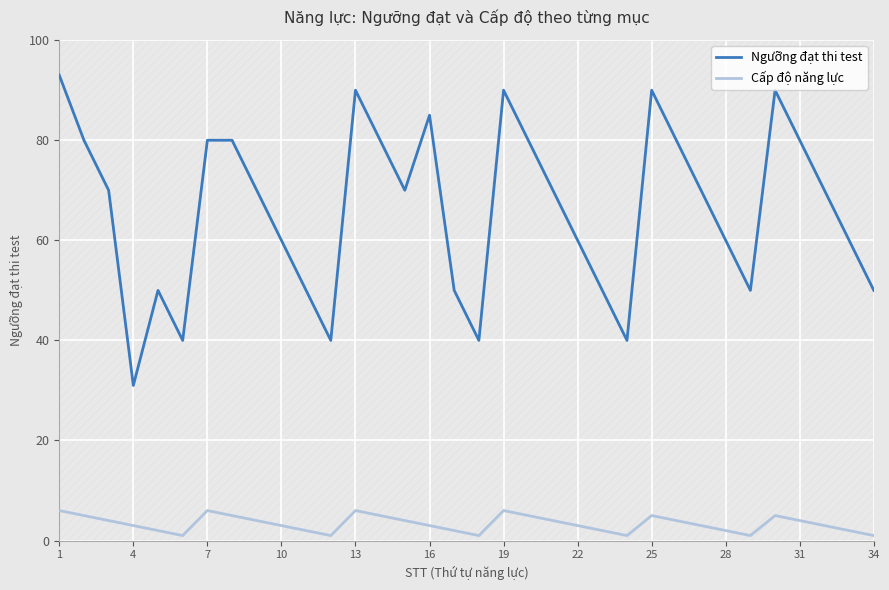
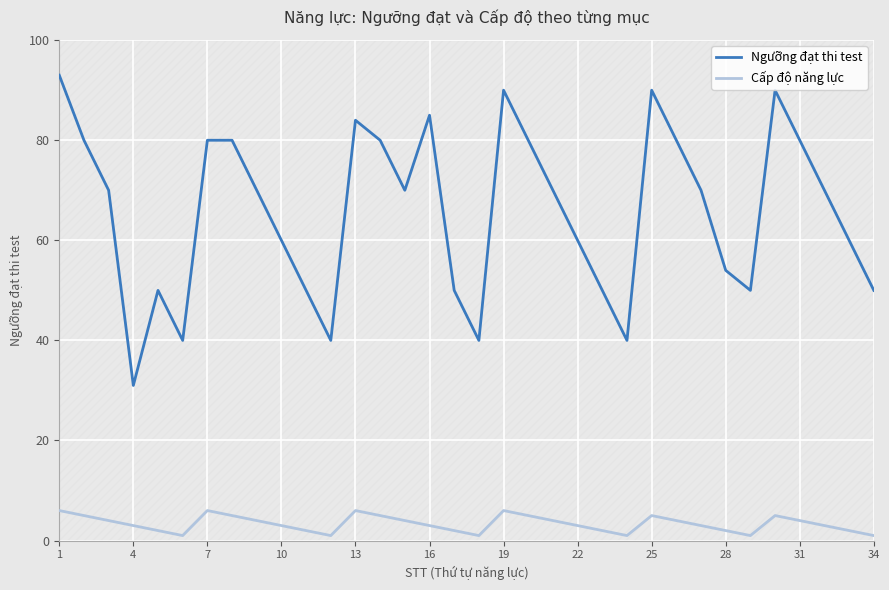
Ngưỡng đạt thi test, 13: 90 -> 84
Ngưỡng đạt thi test, 28: 60 -> 54
